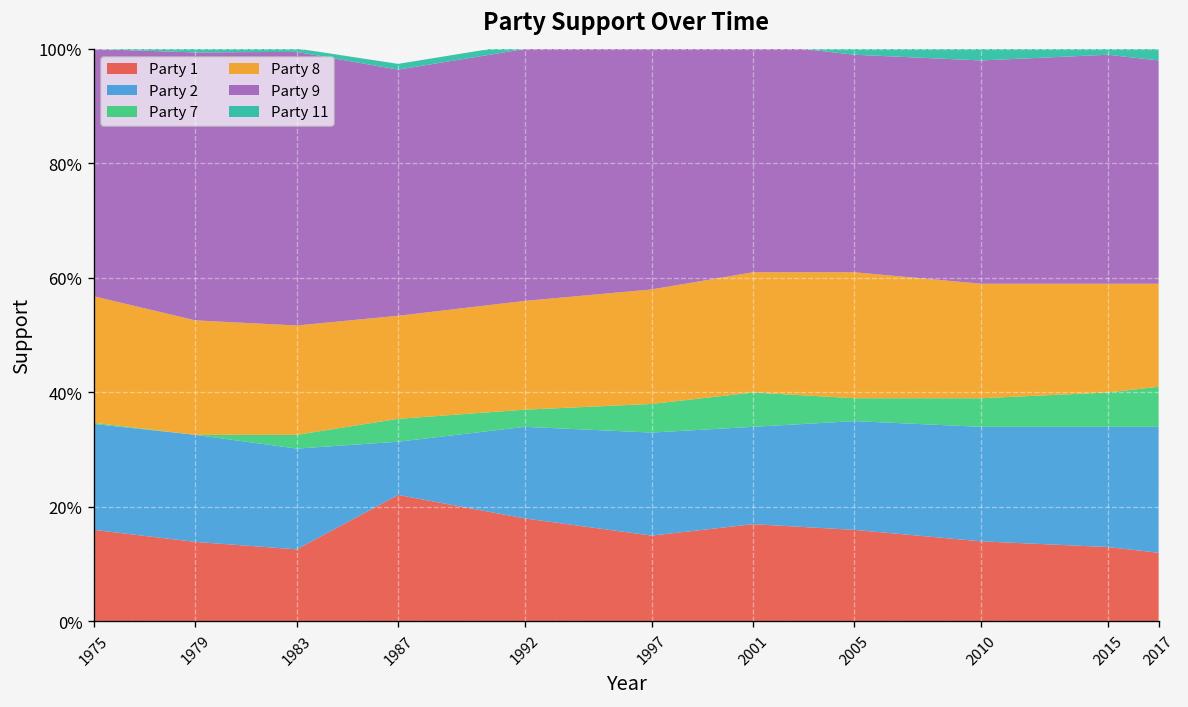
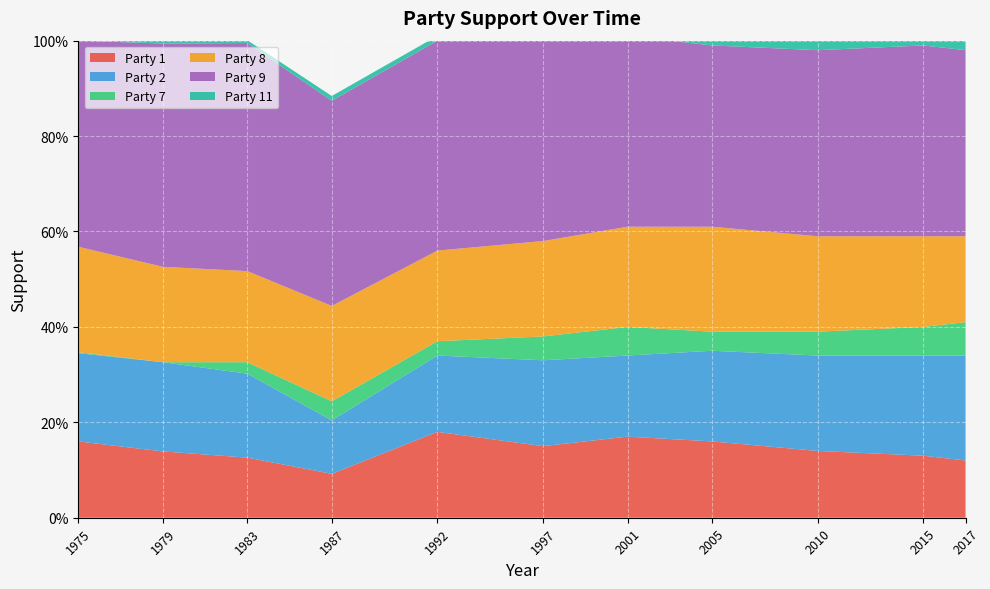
Party 1, 1987: 22% -> 9%
Party 2, 1987: 9% -> 11%
Party 8, 1987: 18% -> 20%
